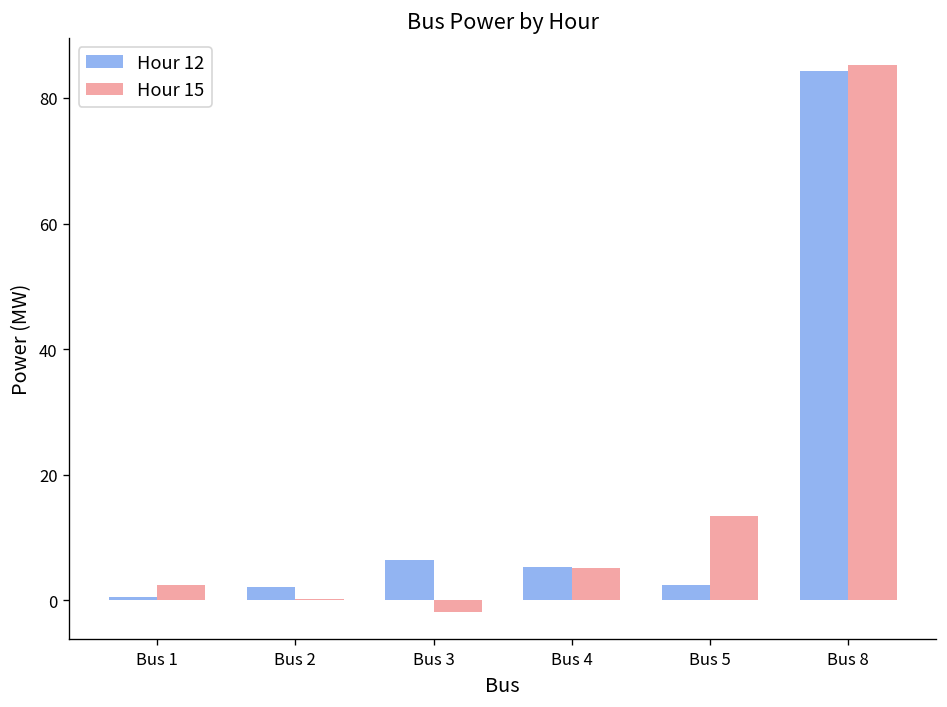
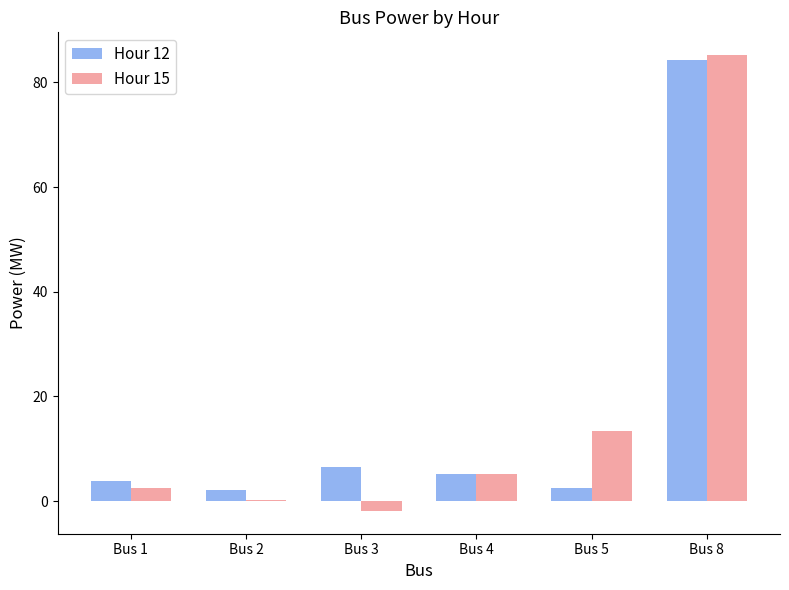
Hour 12, Bus 1: 1 -> 4
